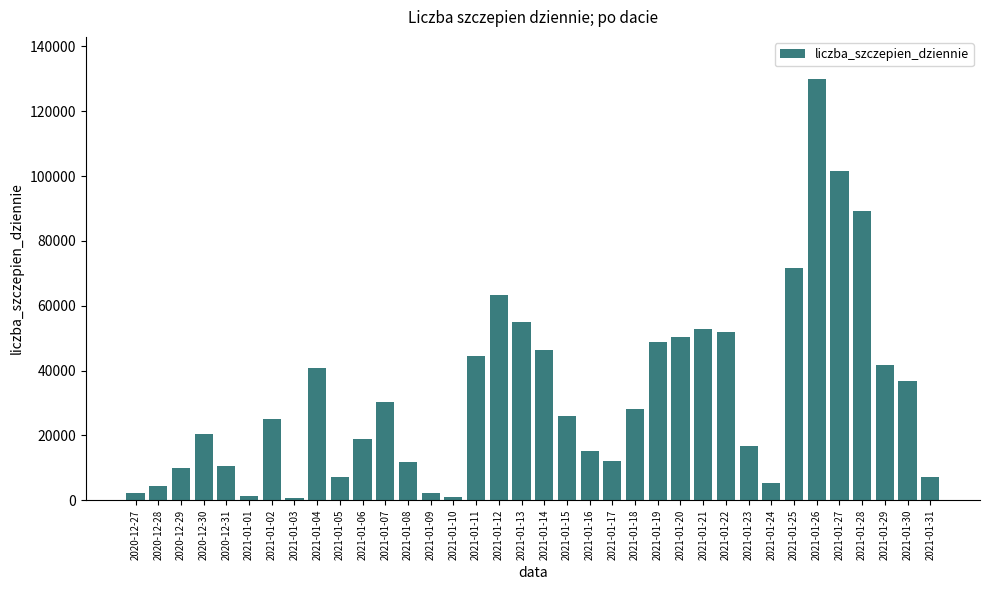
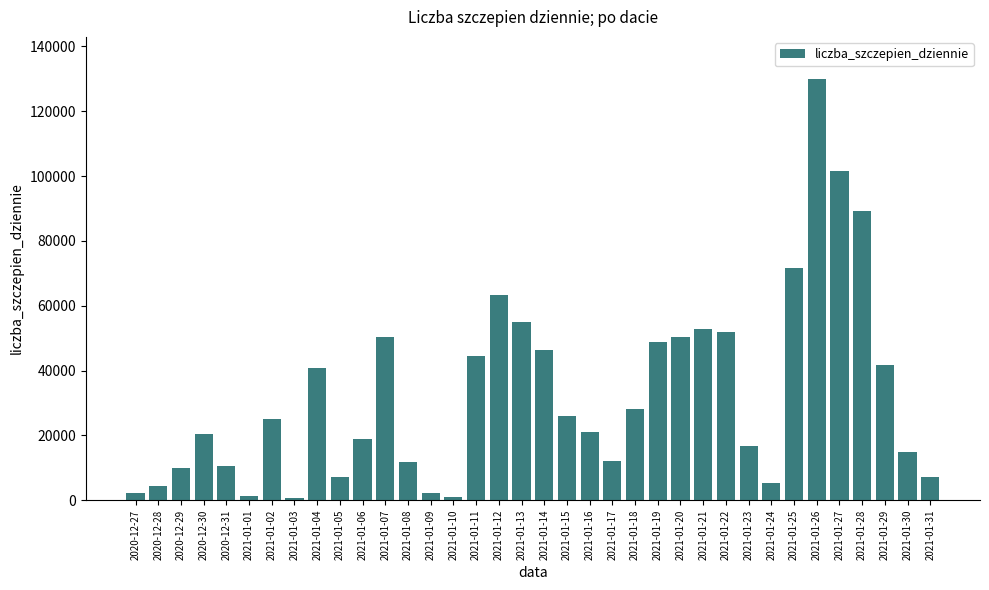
2021-01-07: 30000 -> 50000
2021-01-16: 15000 -> 21000
2021-01-30: 37000 -> 15000
